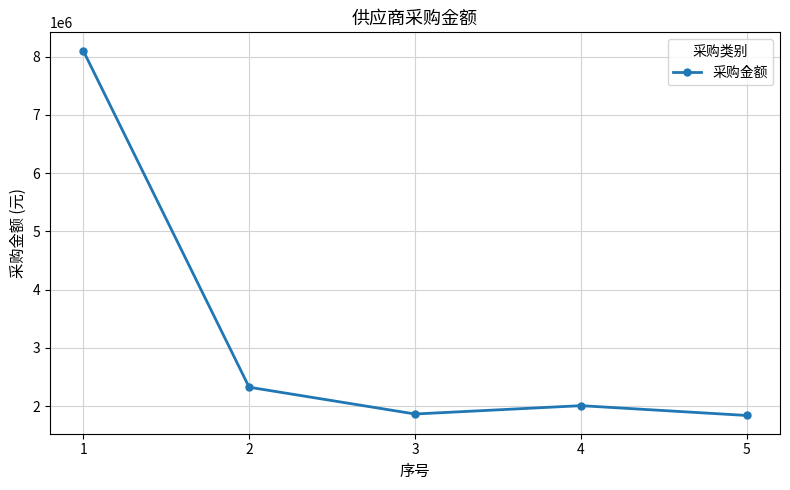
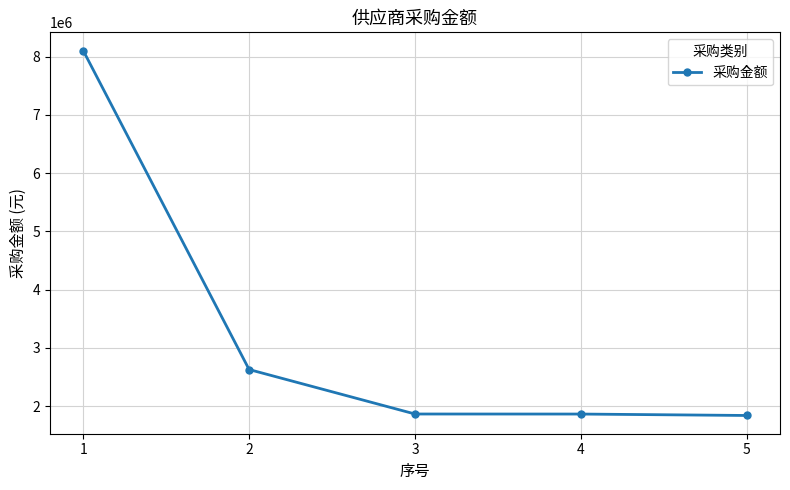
2: 2300000 -> 2600000
4: 2000000 -> 1900000
